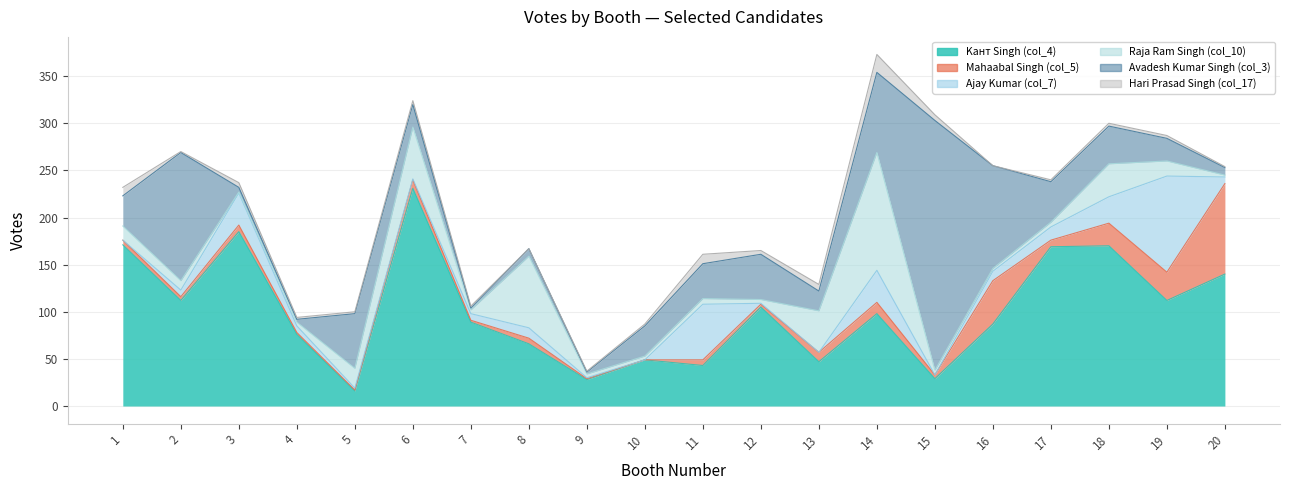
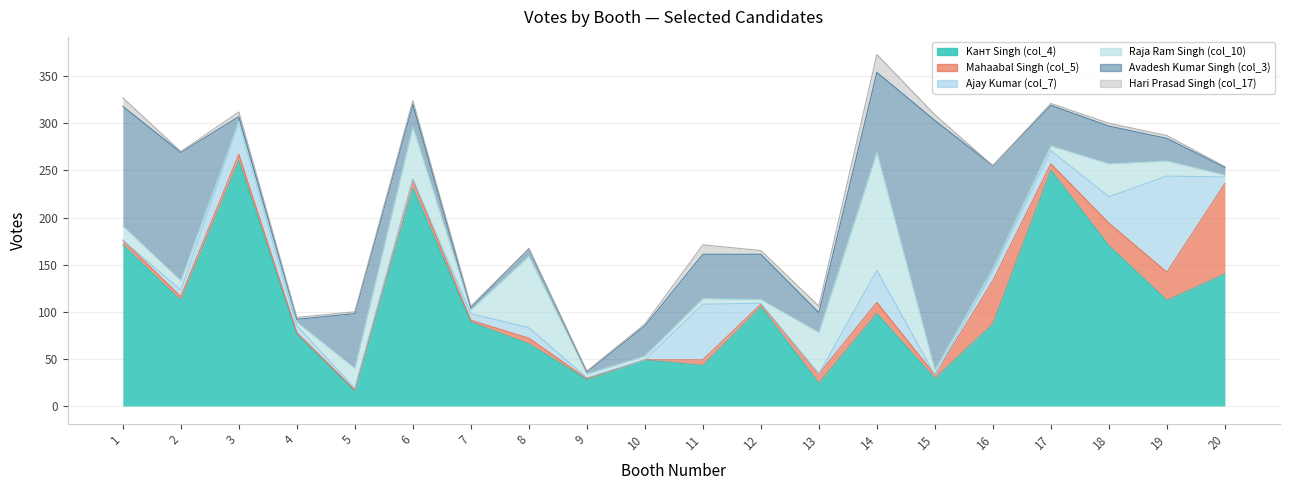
Avadesh Kumar Singh (col_3), 1: 30 -> 130
Kант Singh (col_4), 3: 190 -> 260
Avadesh Kumar Singh (col_3), 11: 40 -> 50
Kант Singh (col_4), 13: 50 -> 20
Kант Singh (col_4), 17: 170 -> 250
